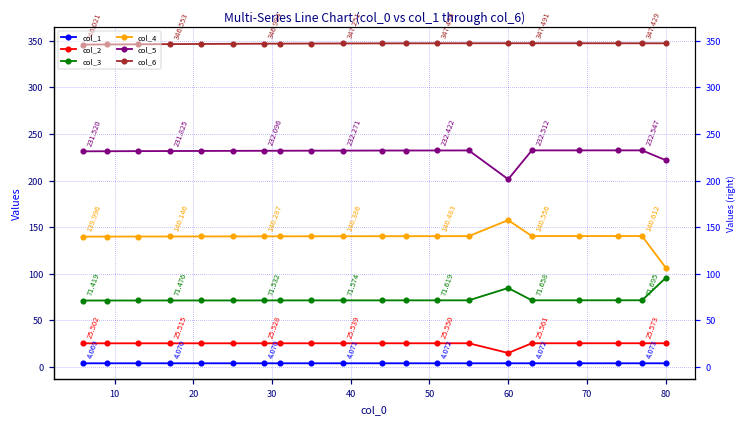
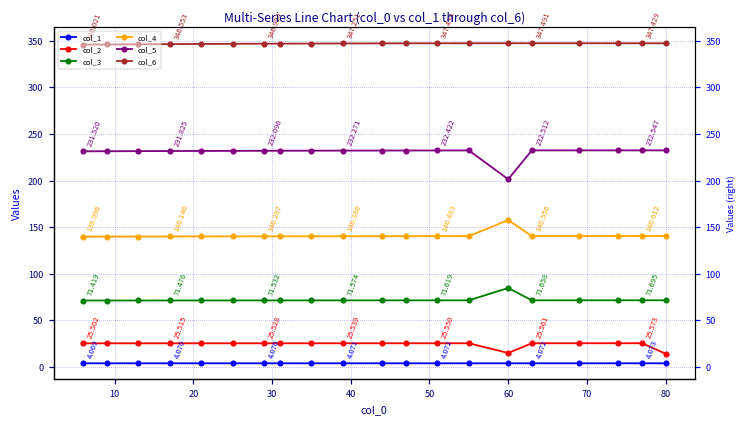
col_2, 80: 30 -> 10
col_3, 80: 100 -> 70
col_4, 80: 110 -> 140
col_5, 80: 220 -> 230
